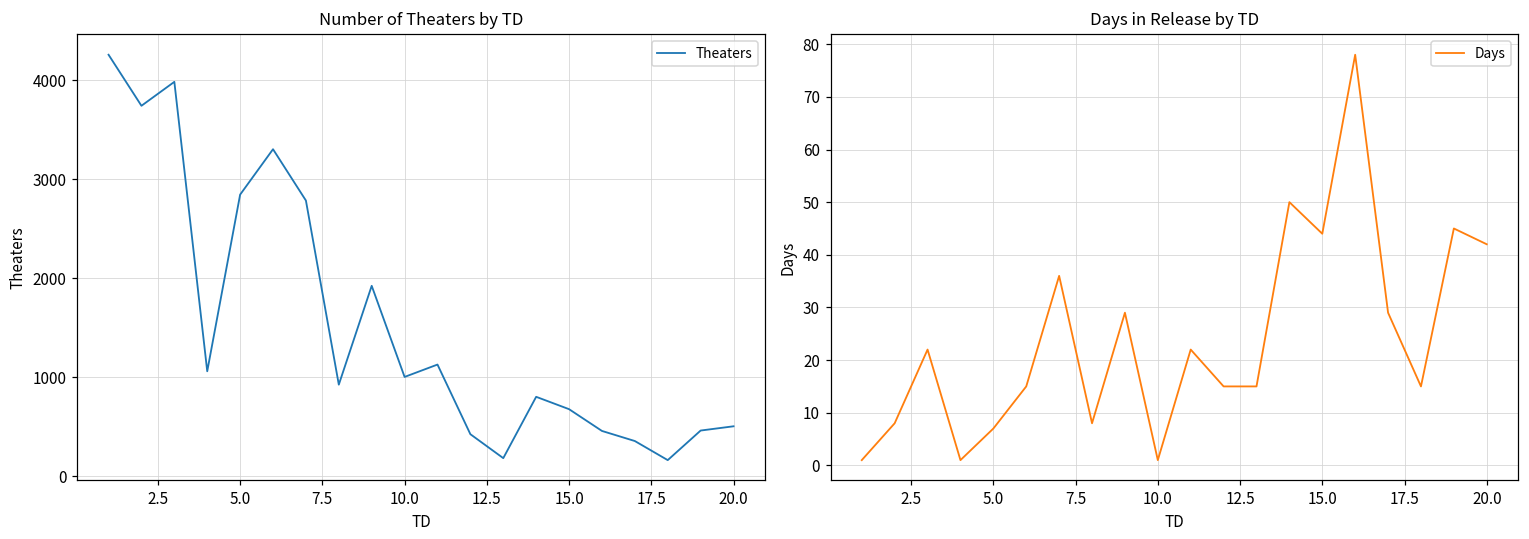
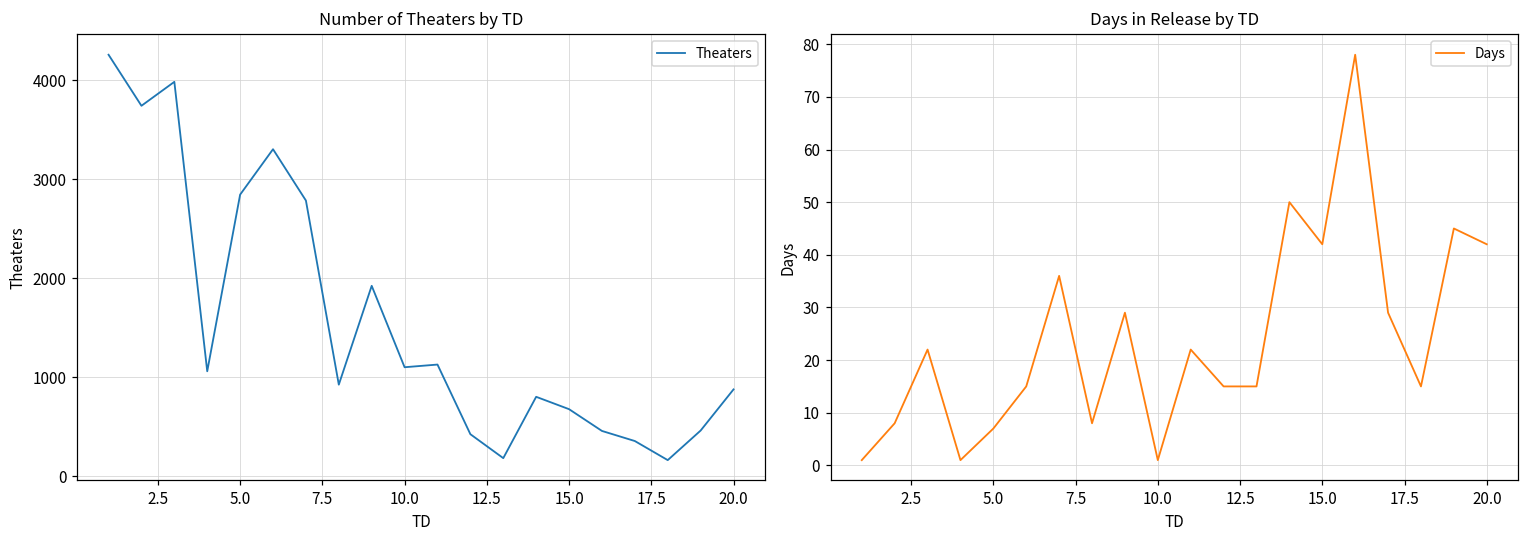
Number of Theaters by TD, 10.0: 1000 -> 1100
Number of Theaters by TD, 20.0: 500 -> 900
Days in Release by TD, 15.0: 44 -> 42
